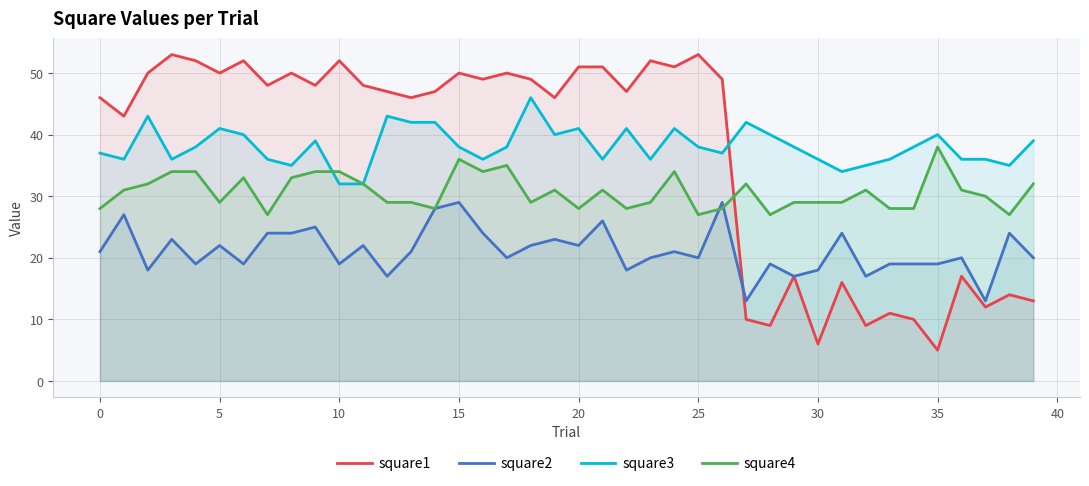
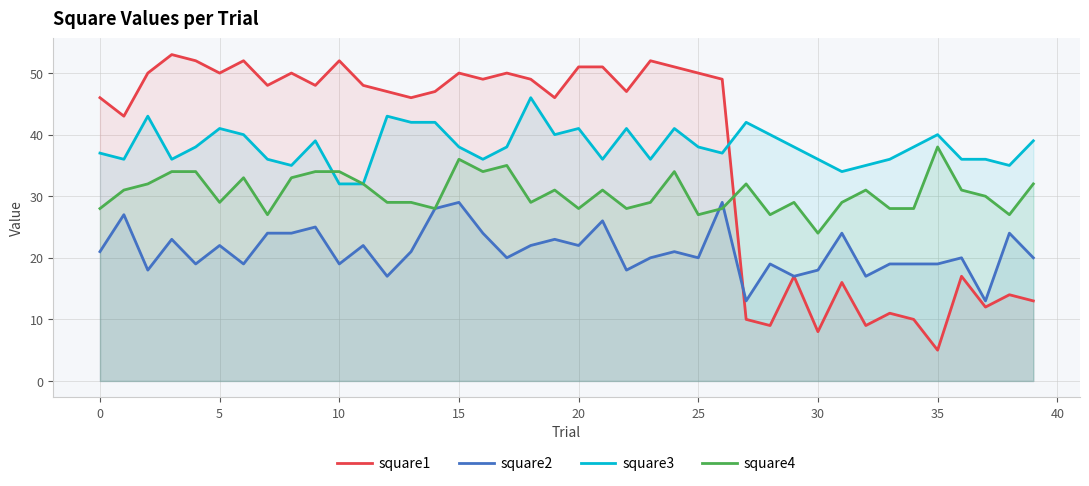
square1, 25: 53 -> 50
square1, 30: 6 -> 8
square4, 30: 29 -> 24
